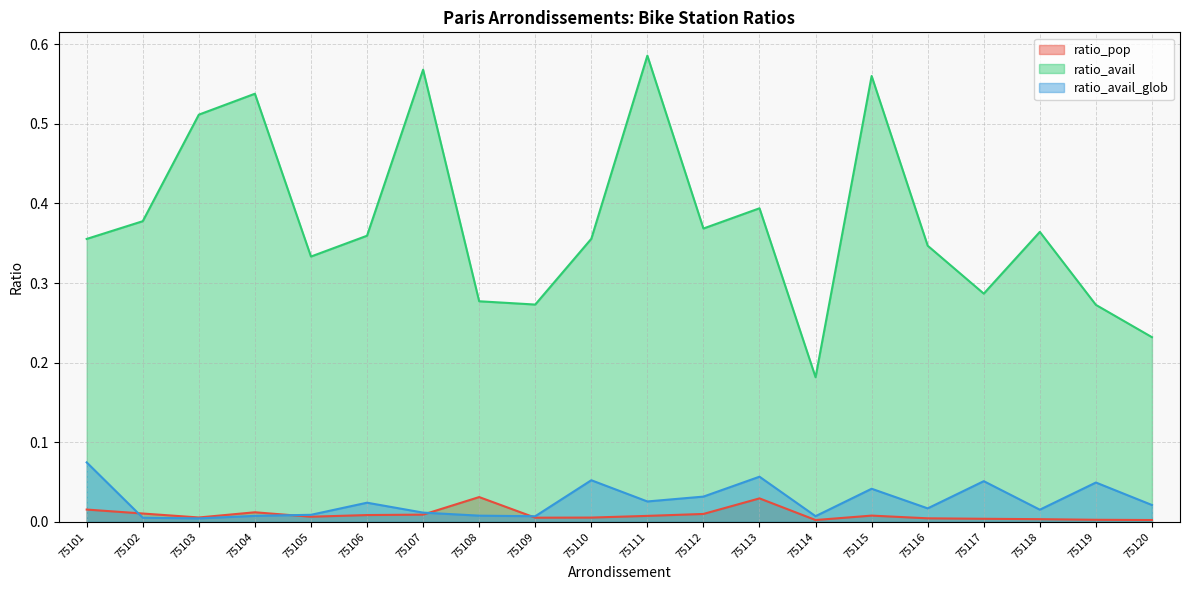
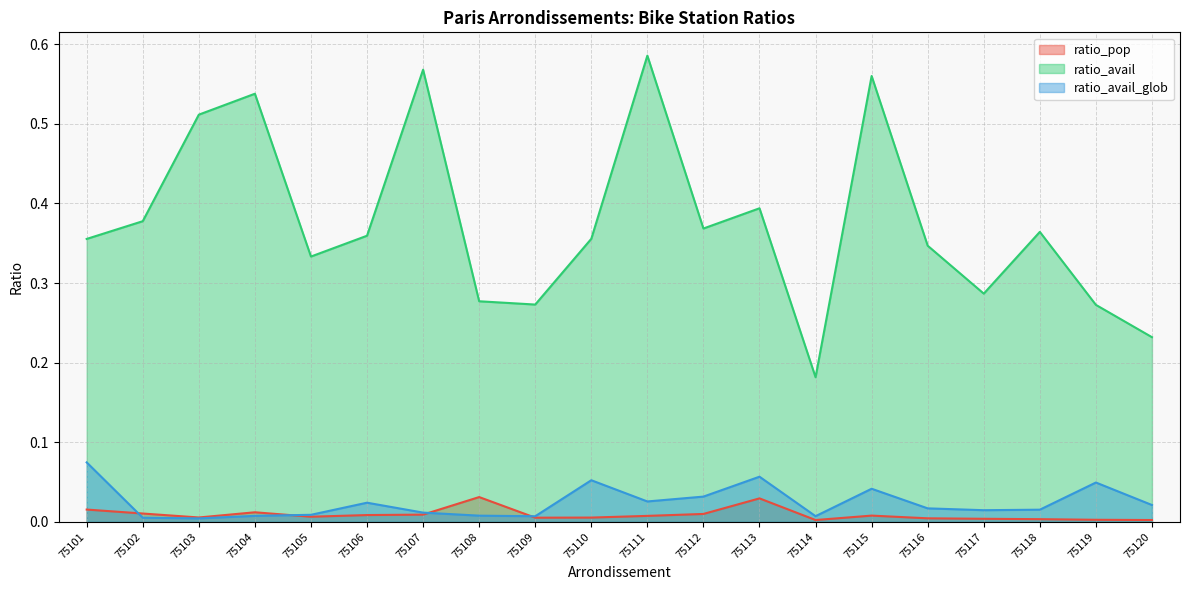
ratio_avail_glob, 75117: 0.05 -> 0.01
